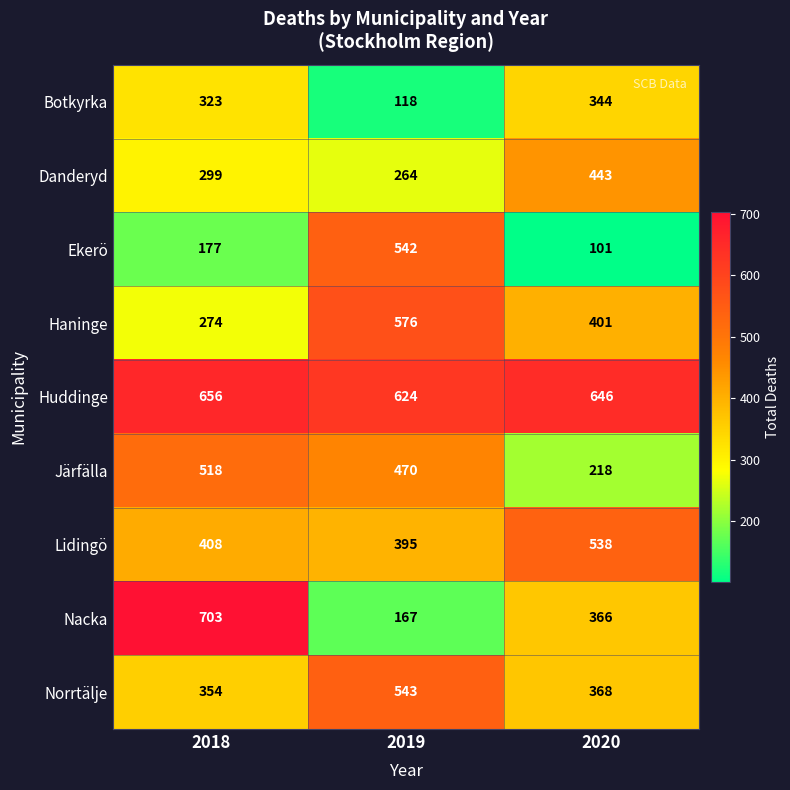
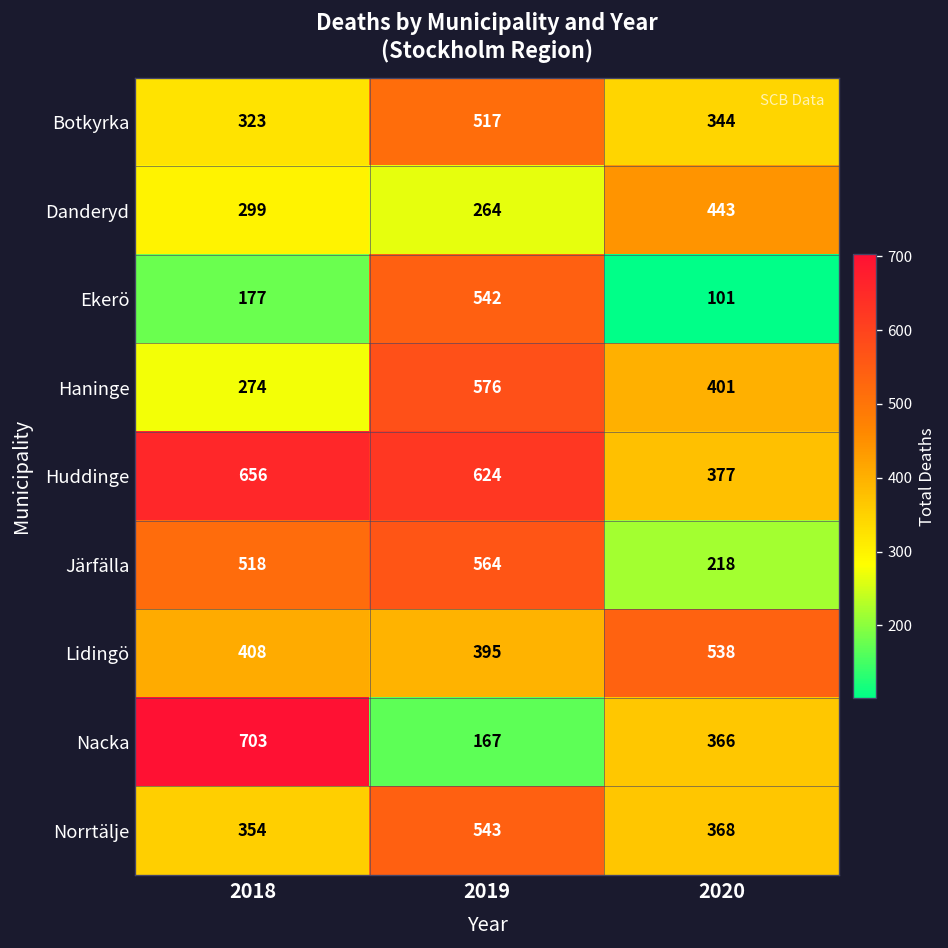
Botkyrka, 2019: 118 -> 517
Huddinge, 2020: 646 -> 377
Järfälla, 2019: 470 -> 564
